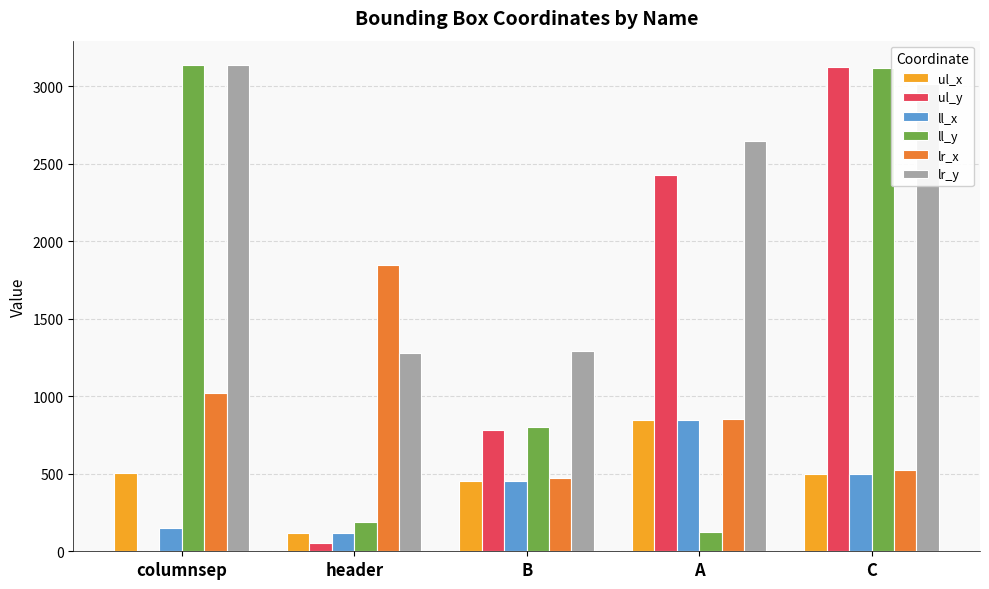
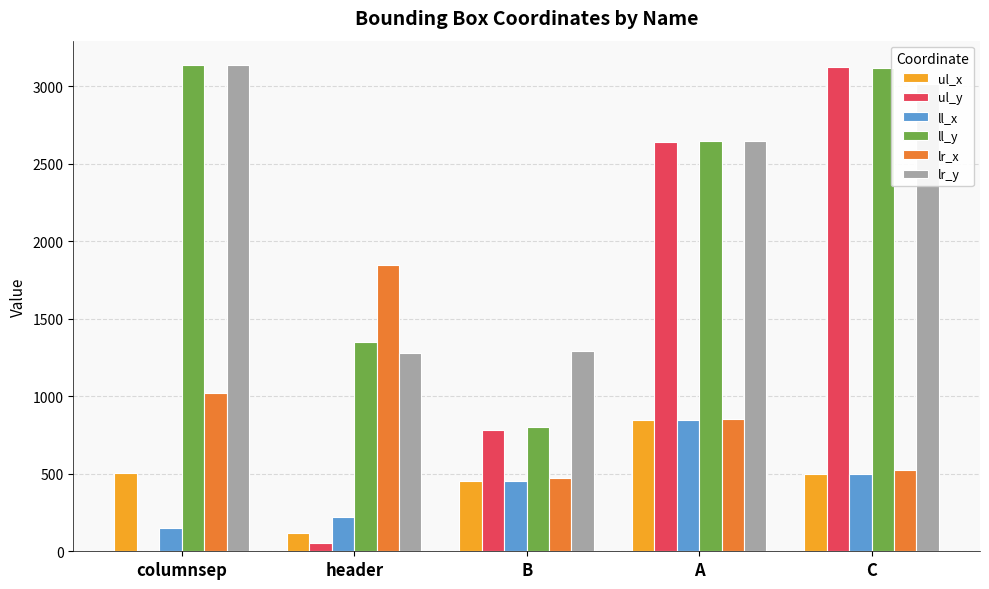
ll_x, header: 120 -> 220
ll_y, header: 190 -> 1350
ul_y, A: 2430 -> 2640
ll_y, A: 120 -> 2650
